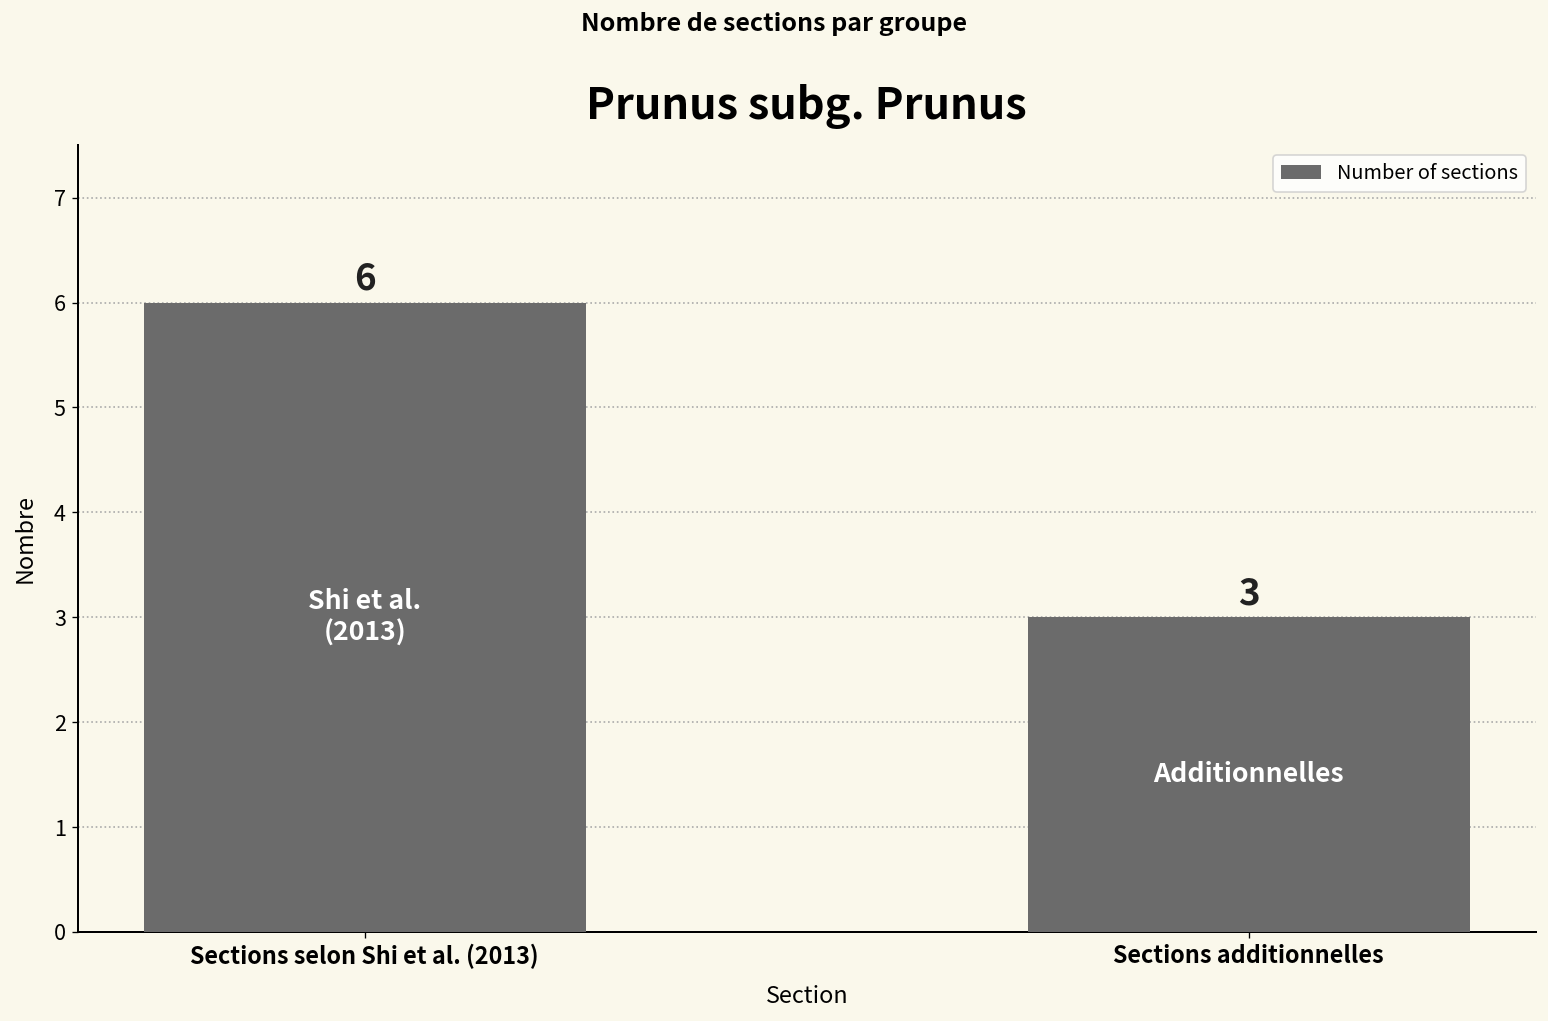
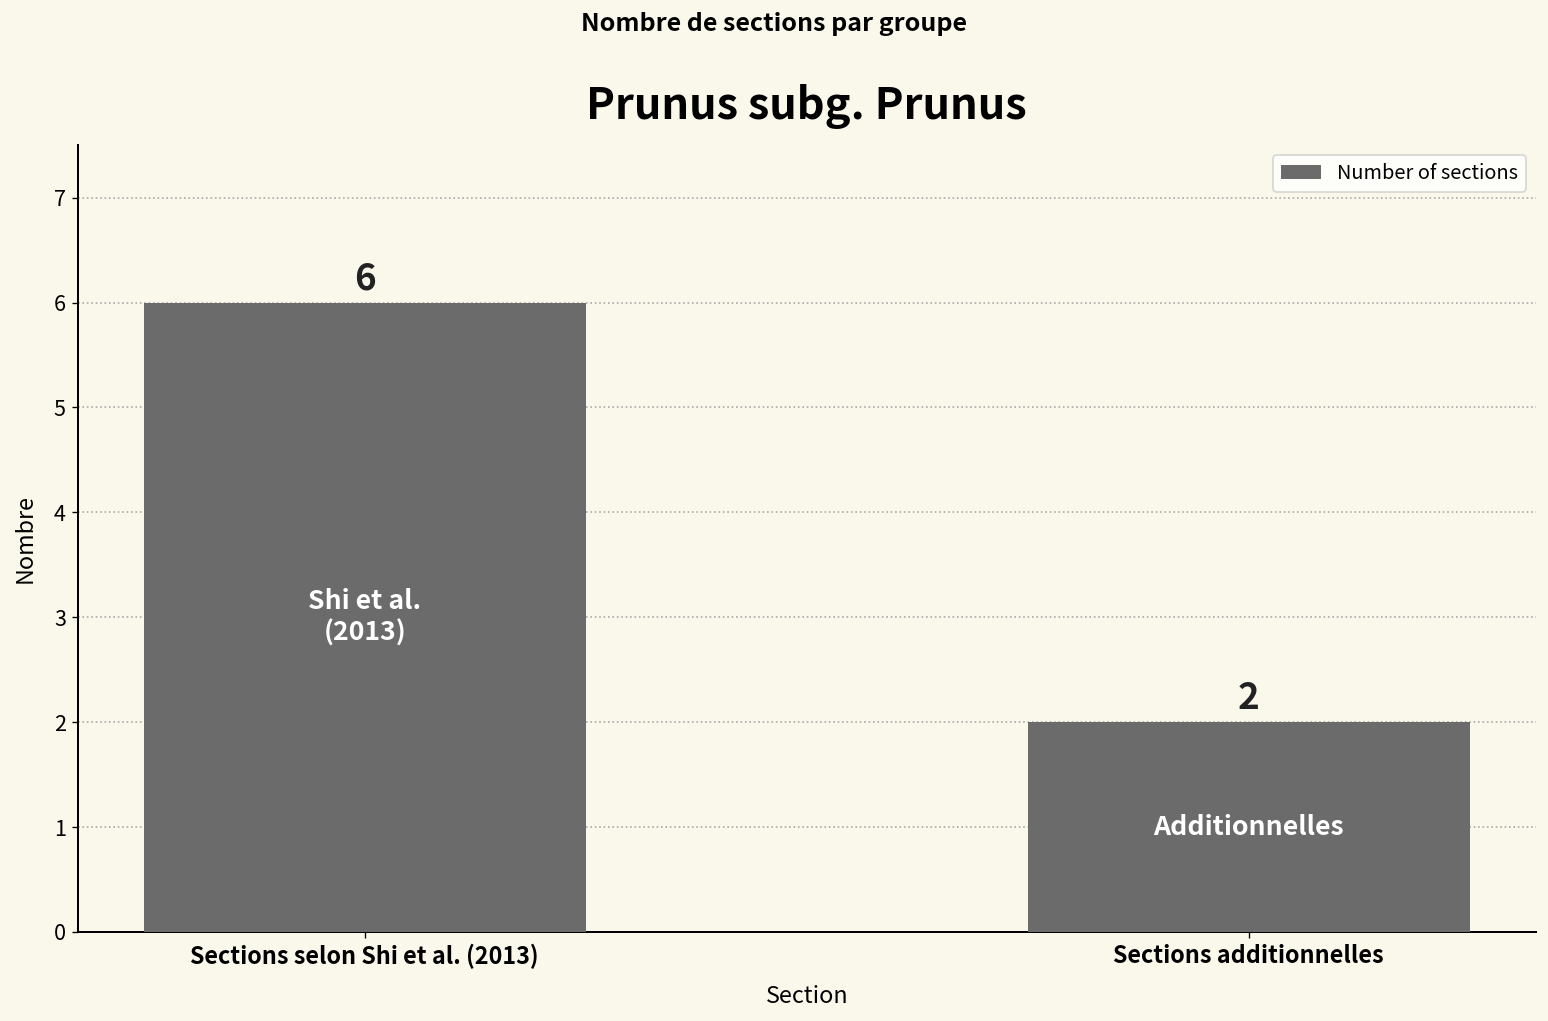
Sections additionnelles: 3 -> 2
